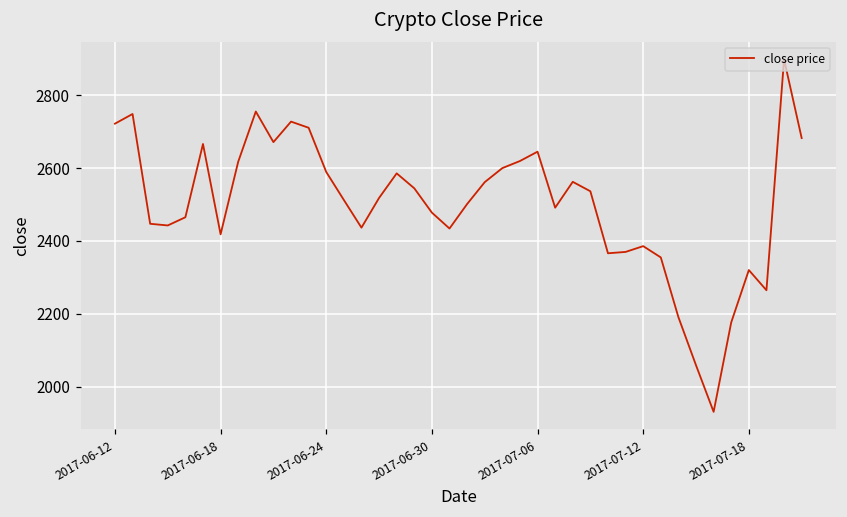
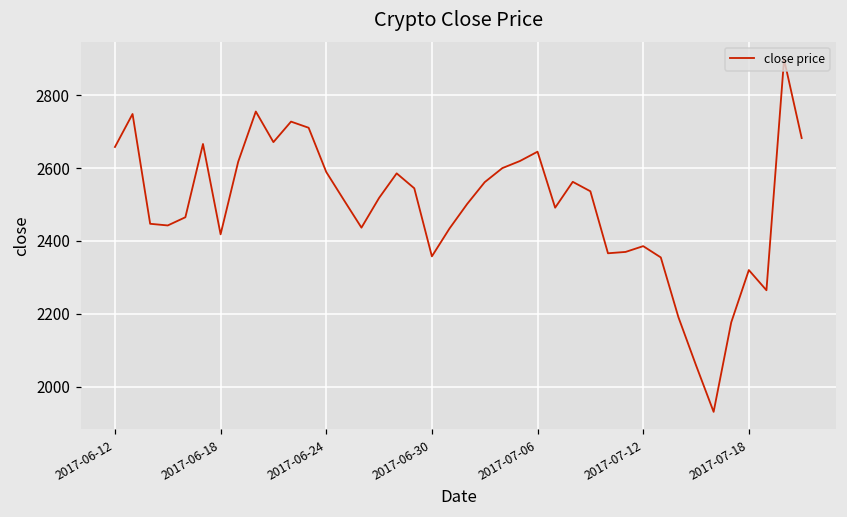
2017-06-12: 2720 -> 2660
2017-06-30: 2480 -> 2360
